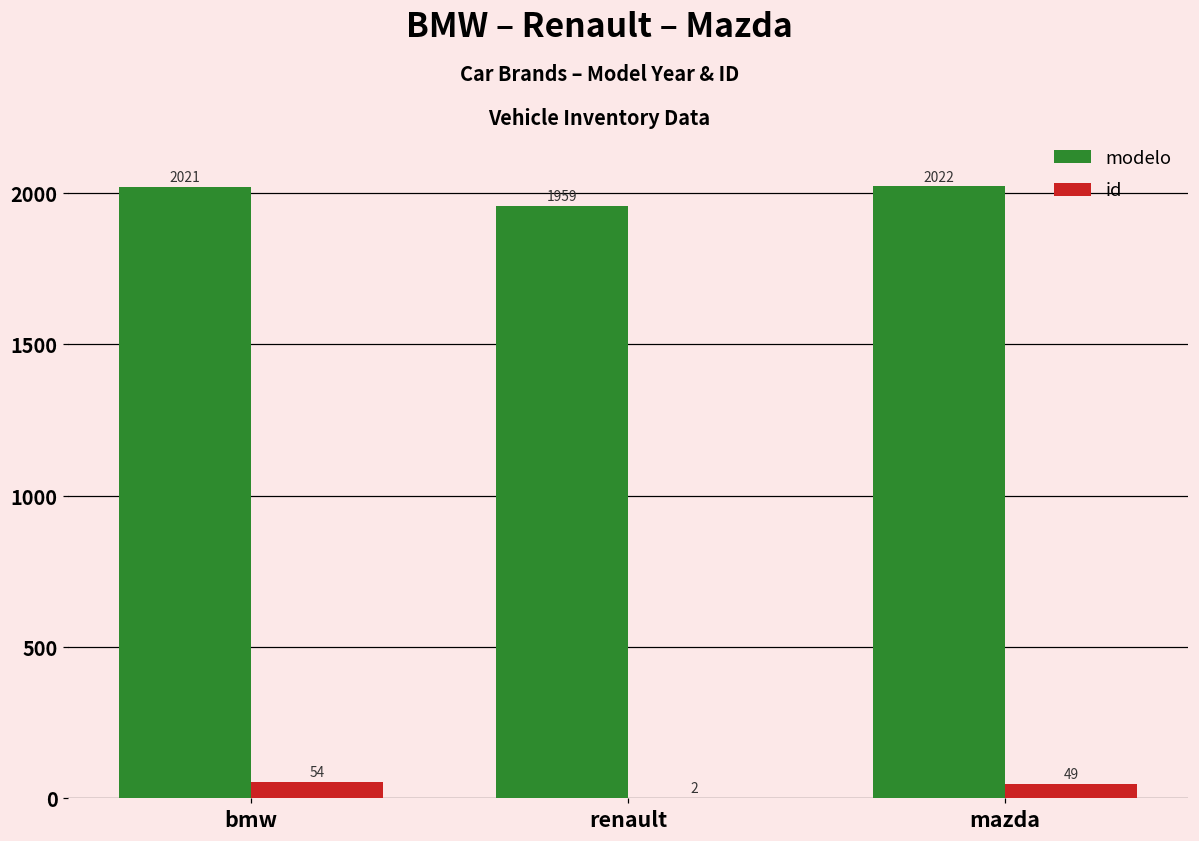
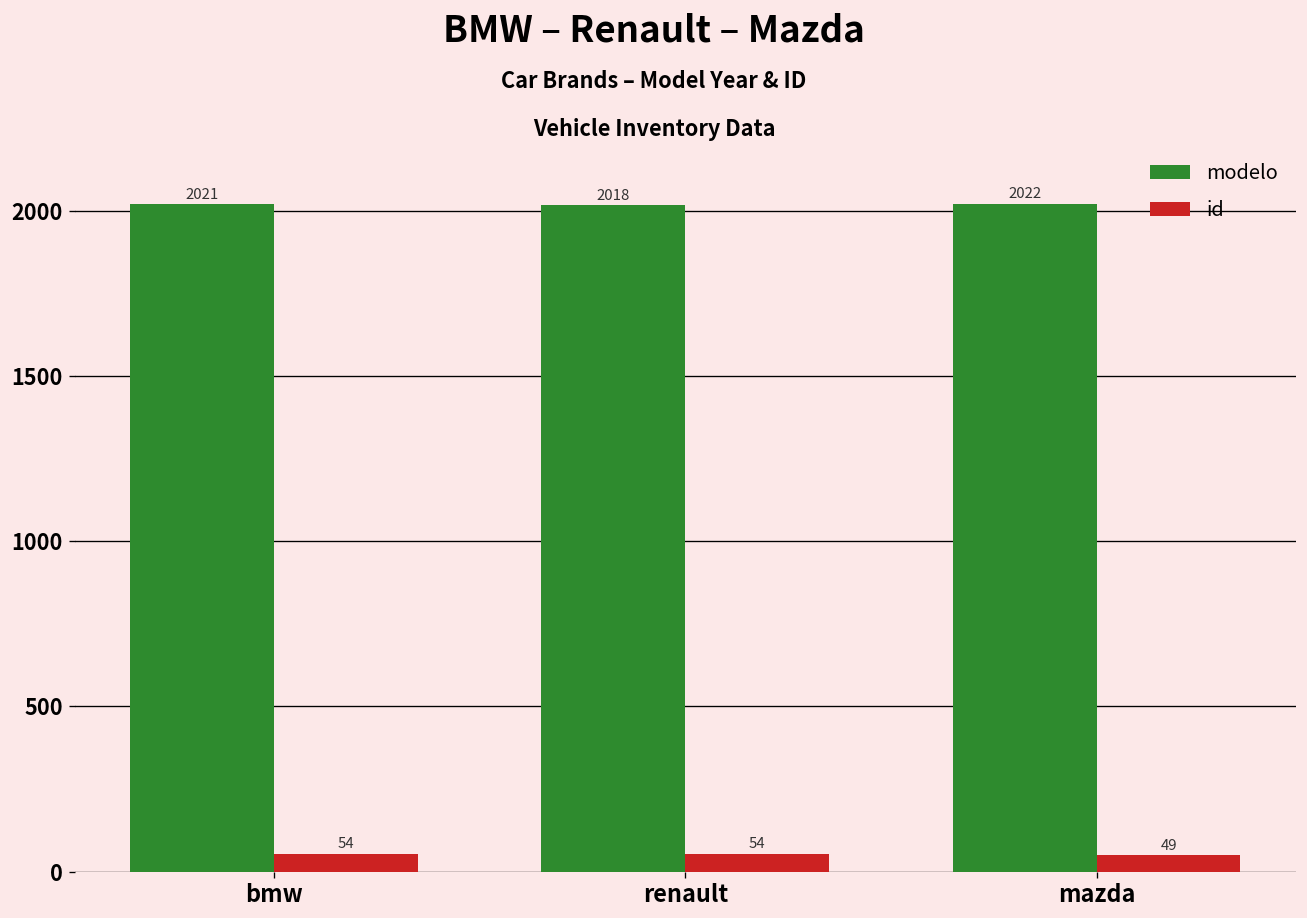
modelo, renault: 1959 -> 2018
id, renault: 2 -> 54
